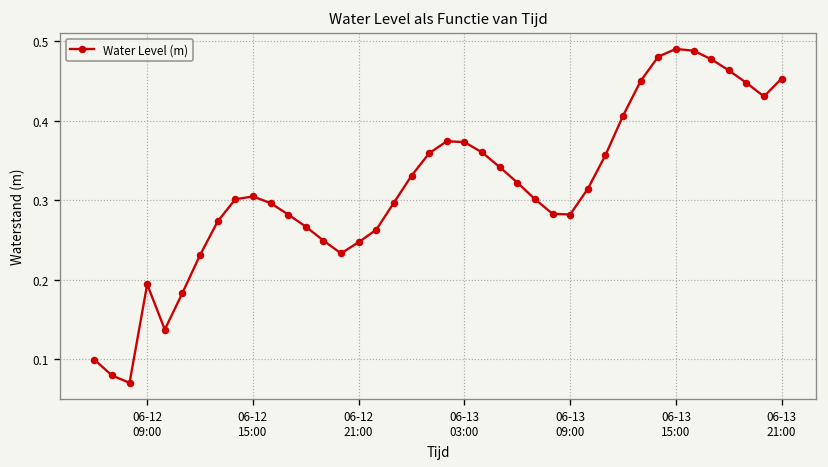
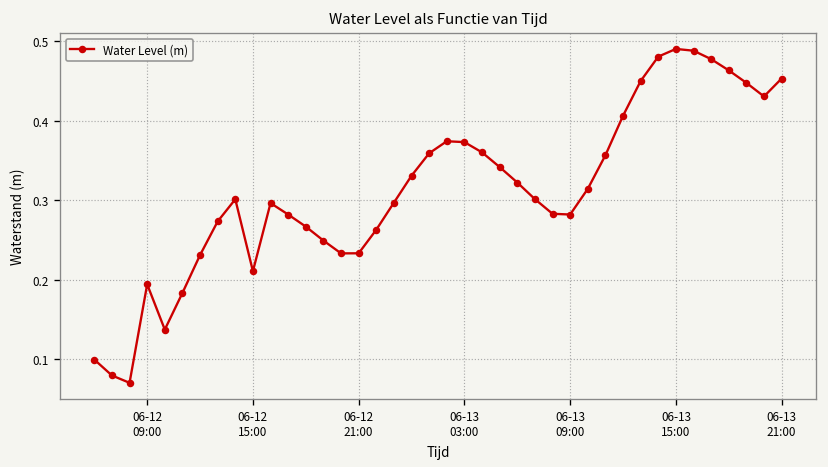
06-12 15:00: 0.30 -> 0.21
06-12 21:00: 0.25 -> 0.23
